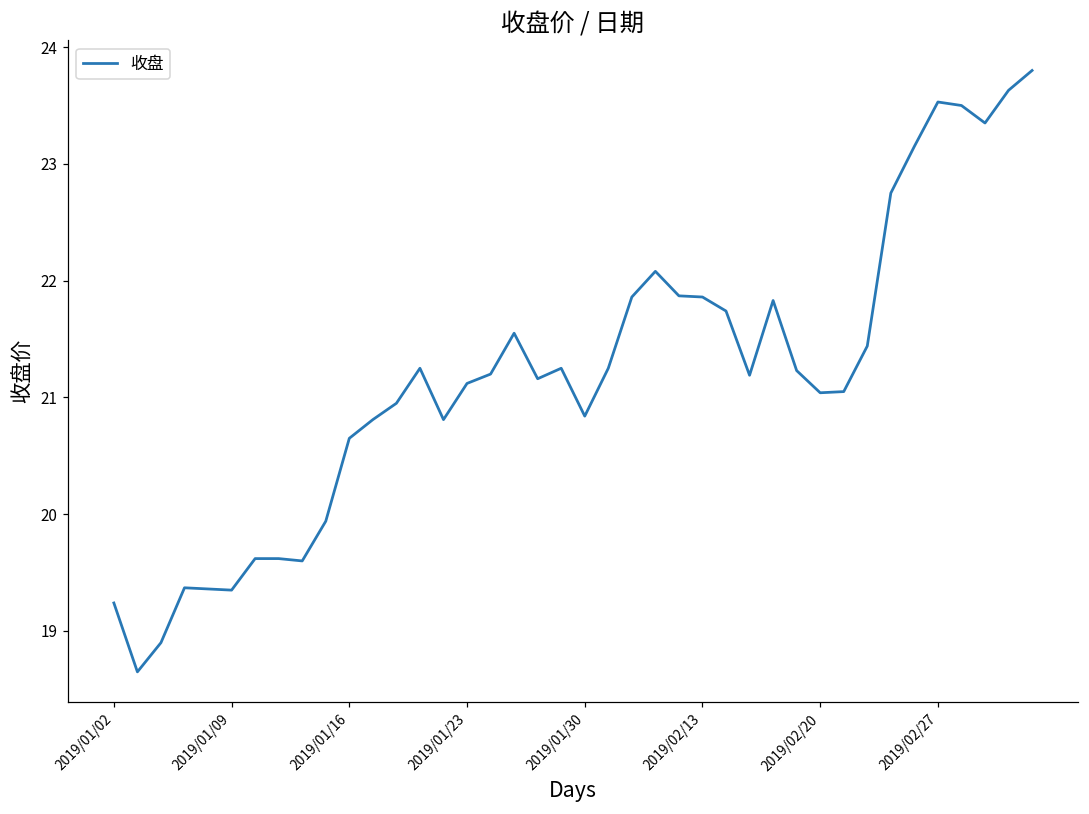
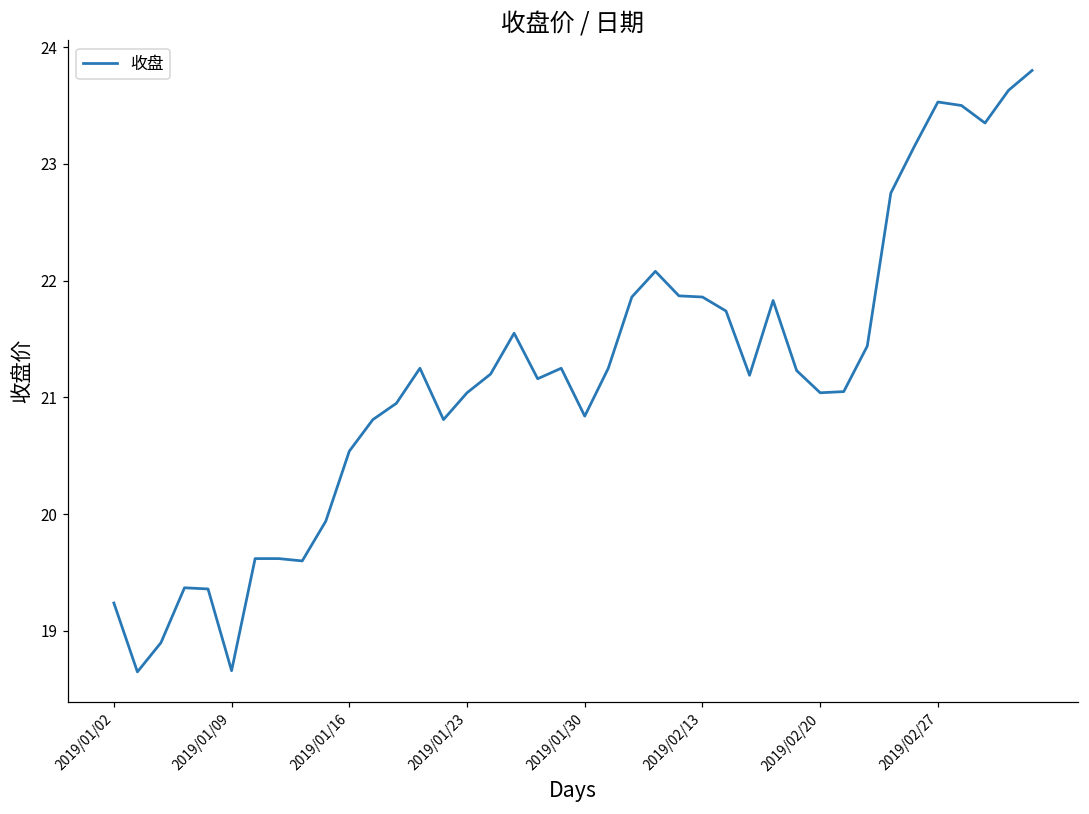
2019/01/09: 19.35 -> 18.66
2019/01/16: 20.65 -> 20.54
2019/01/23: 21.12 -> 21.04
